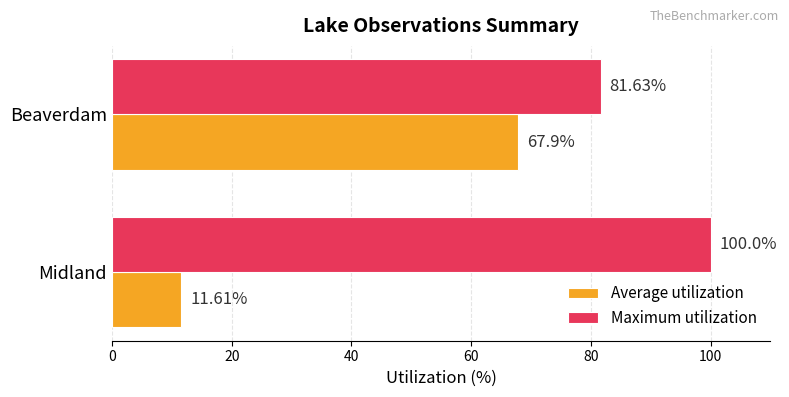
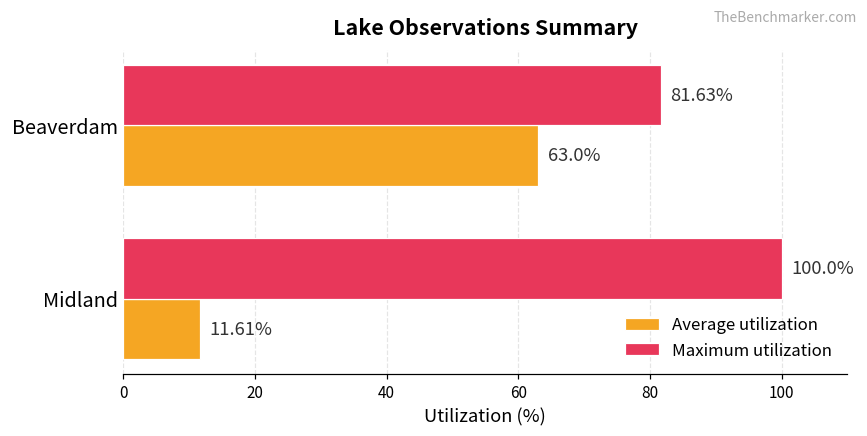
Average utilization, Beaverdam: 67.9% -> 63.0%
